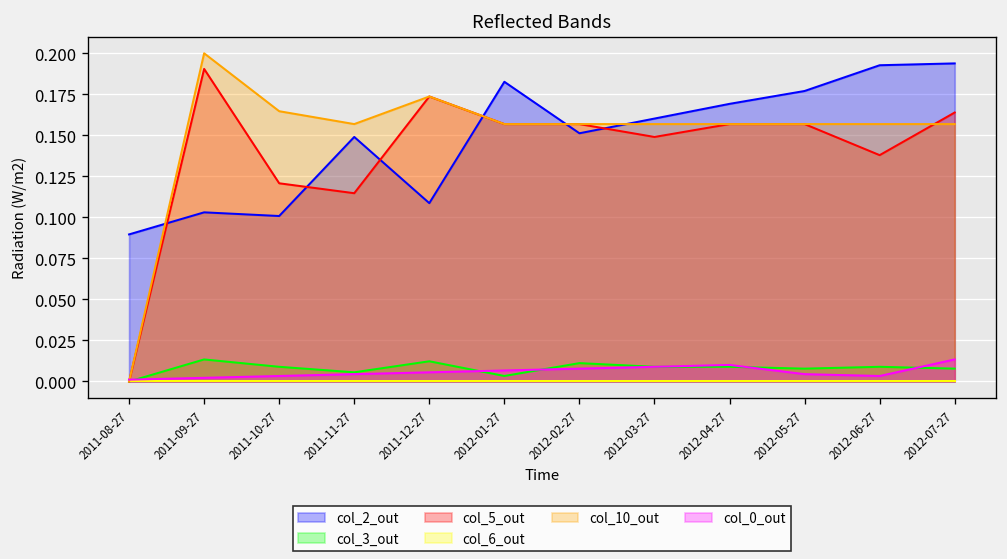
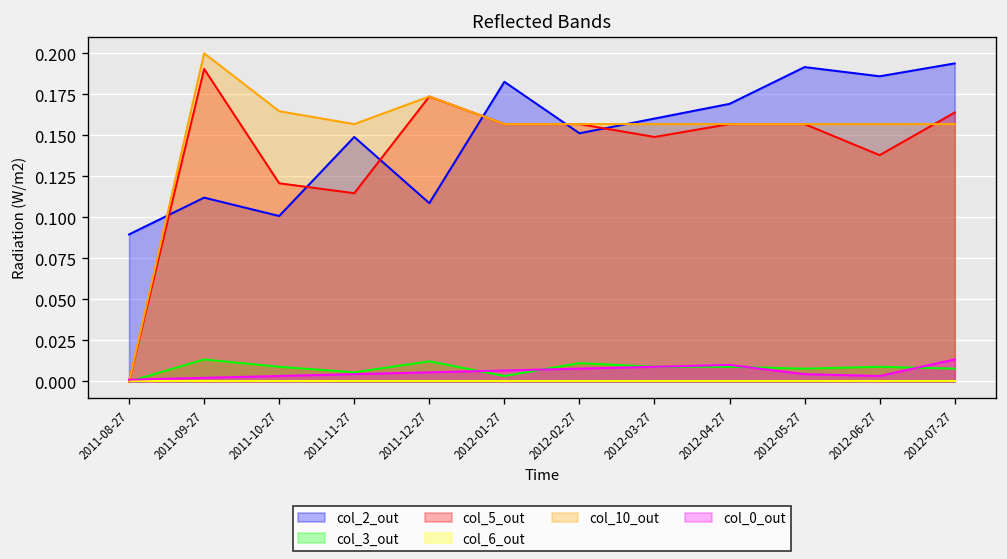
col_2_out, 2011-09-27: 0.103 -> 0.112
col_2_out, 2012-05-27: 0.177 -> 0.192
col_2_out, 2012-06-27: 0.193 -> 0.186
